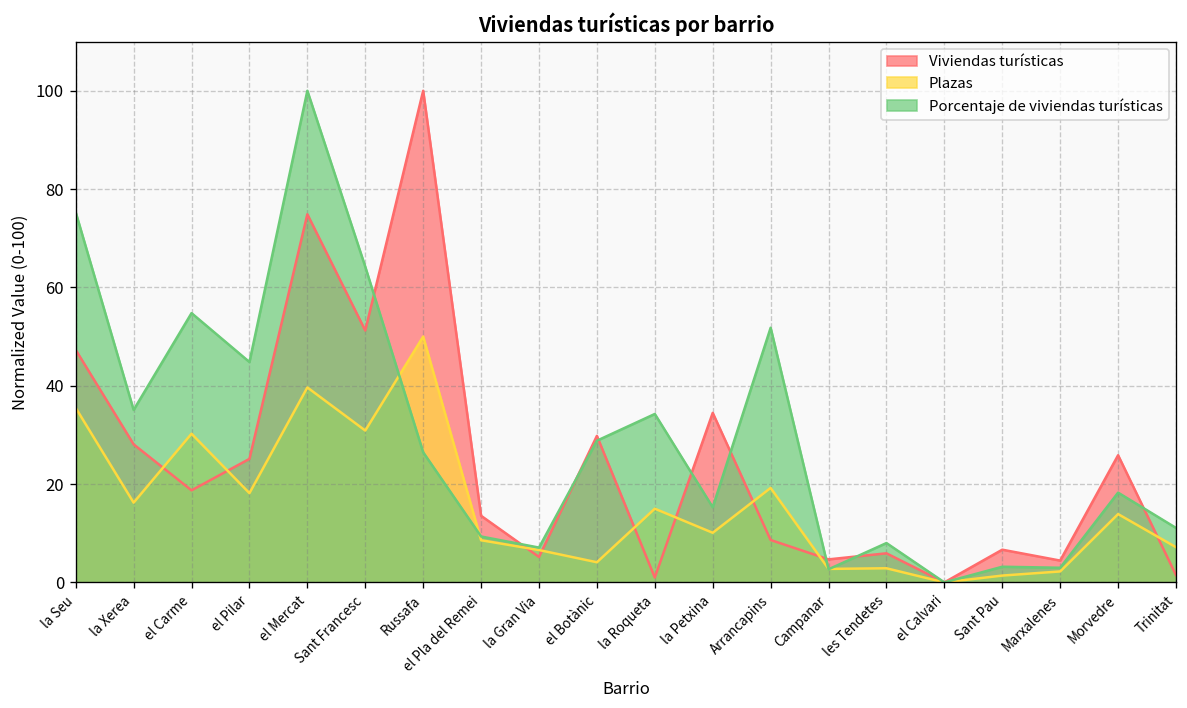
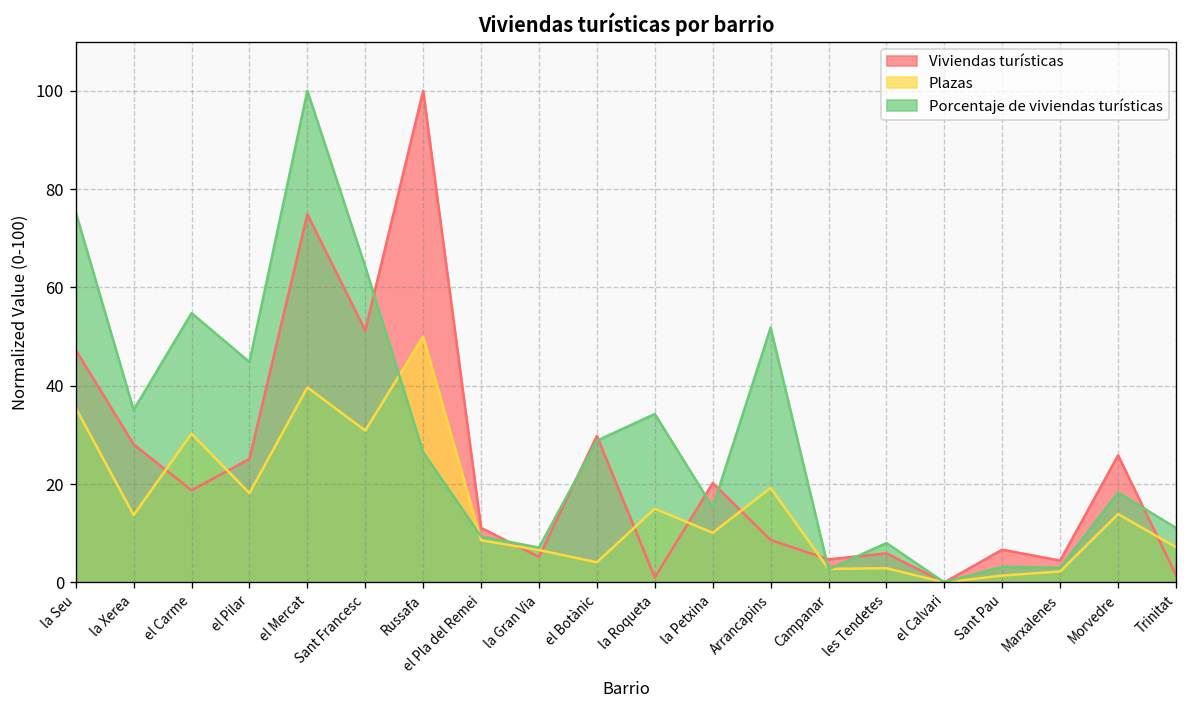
Plazas, la Xerea: 16 -> 14
Viviendas turísticas, el Pla del Remei: 14 -> 11
Viviendas turísticas, la Petxina: 34 -> 20
